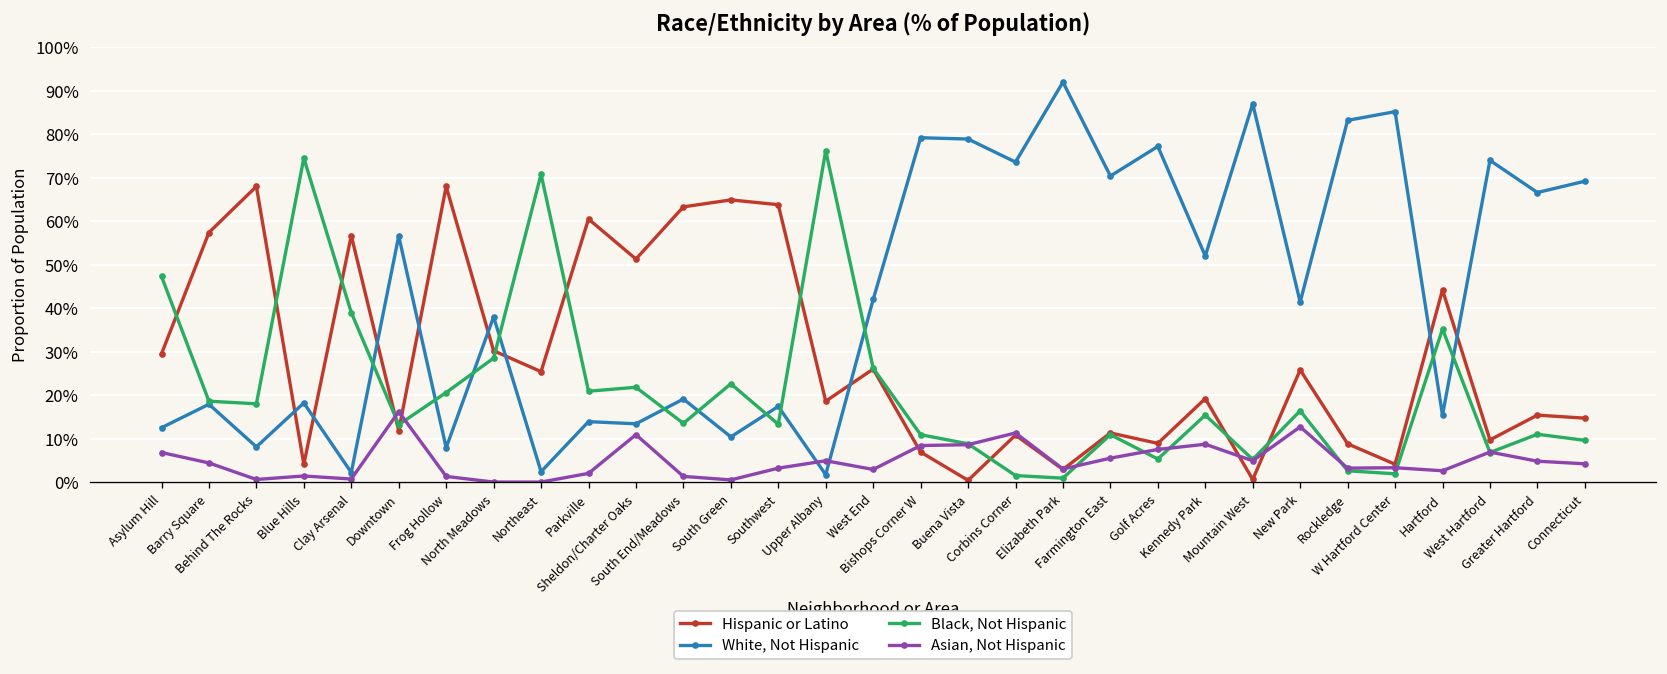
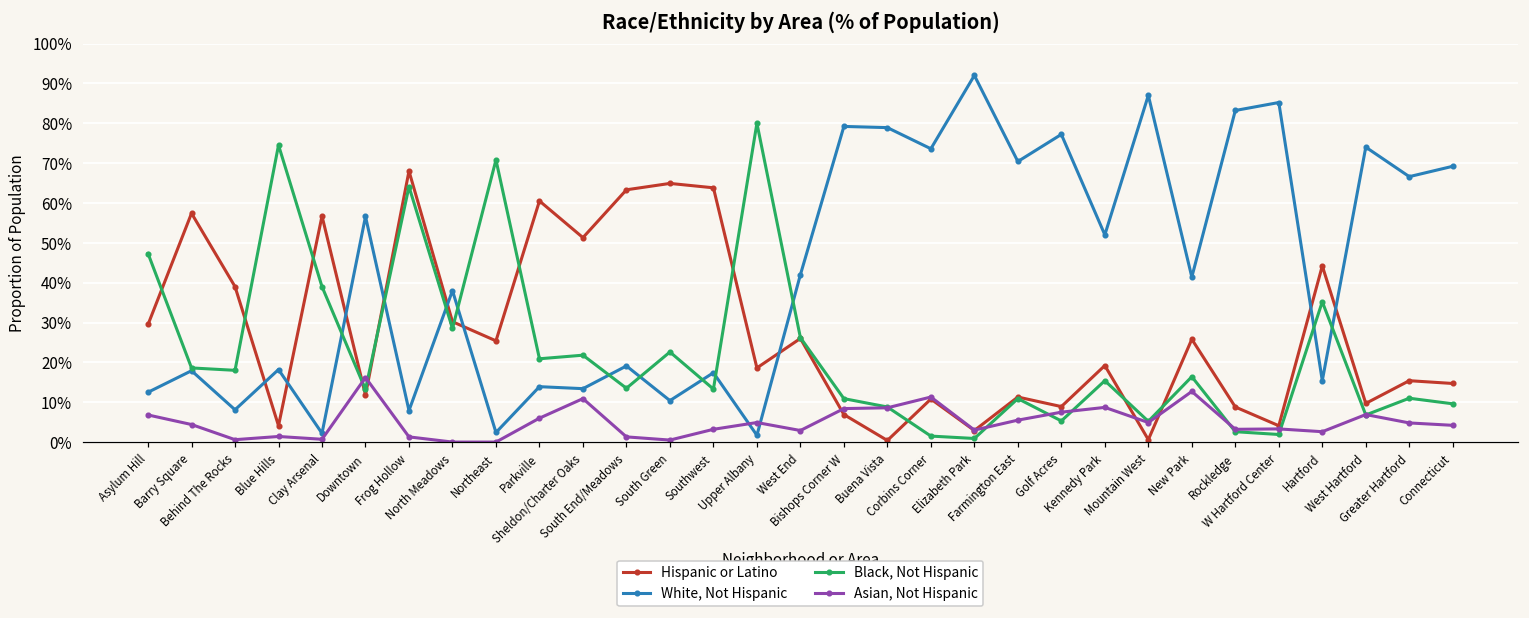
Hispanic or Latino, Behind The Rocks: 68% -> 39%
Black, Not Hispanic, Frog Hollow: 21% -> 64%
Asian, Not Hispanic, Parkville: 2% -> 6%
Black, Not Hispanic, Upper Albany: 76% -> 80%
